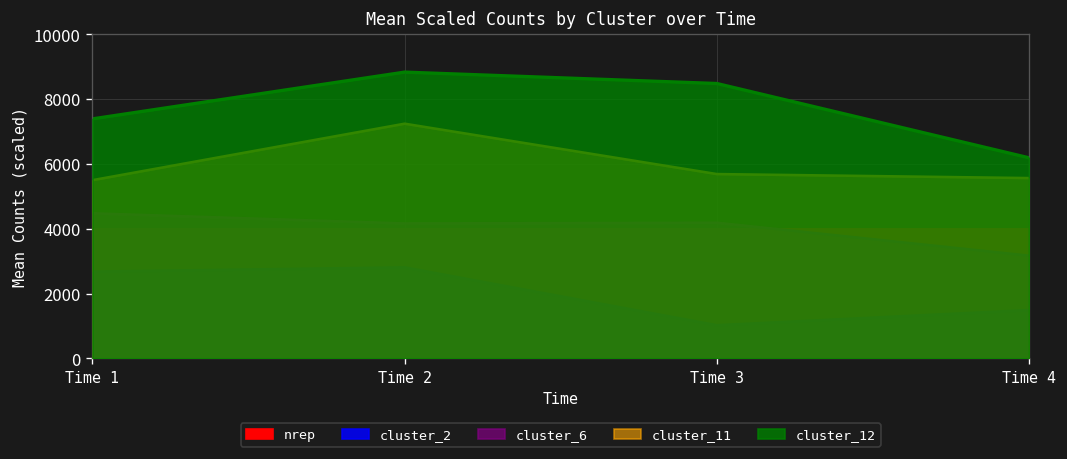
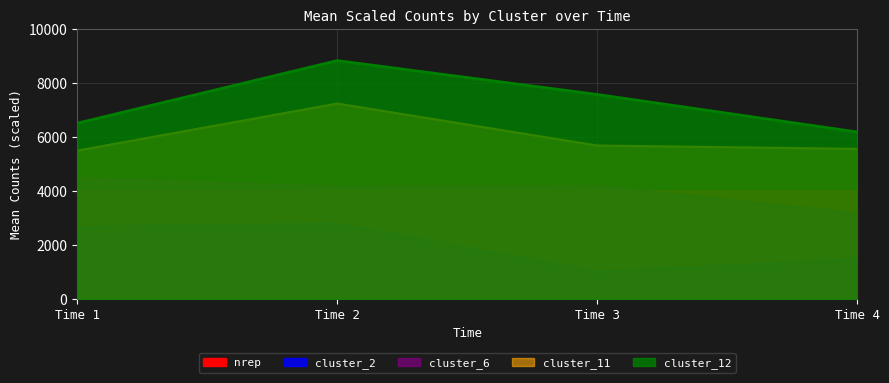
cluster_12, Time 1: 7400 -> 6500
cluster_12, Time 3: 8500 -> 7600
